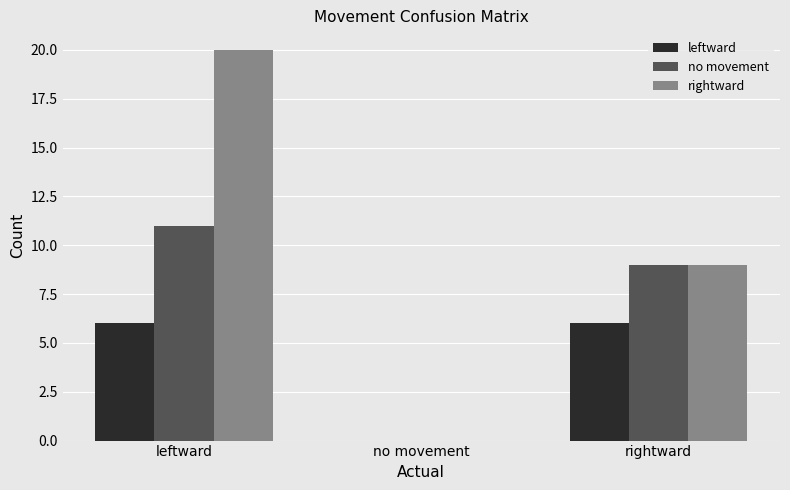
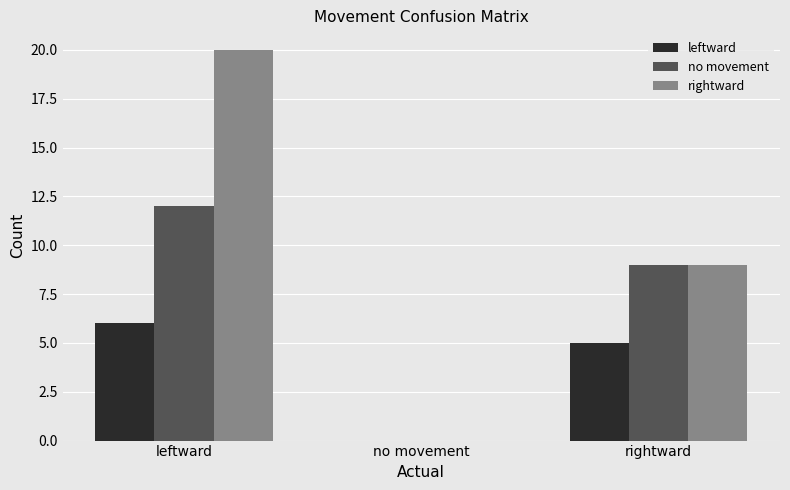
no movement, leftward: 11 -> 12
leftward, rightward: 6 -> 5
